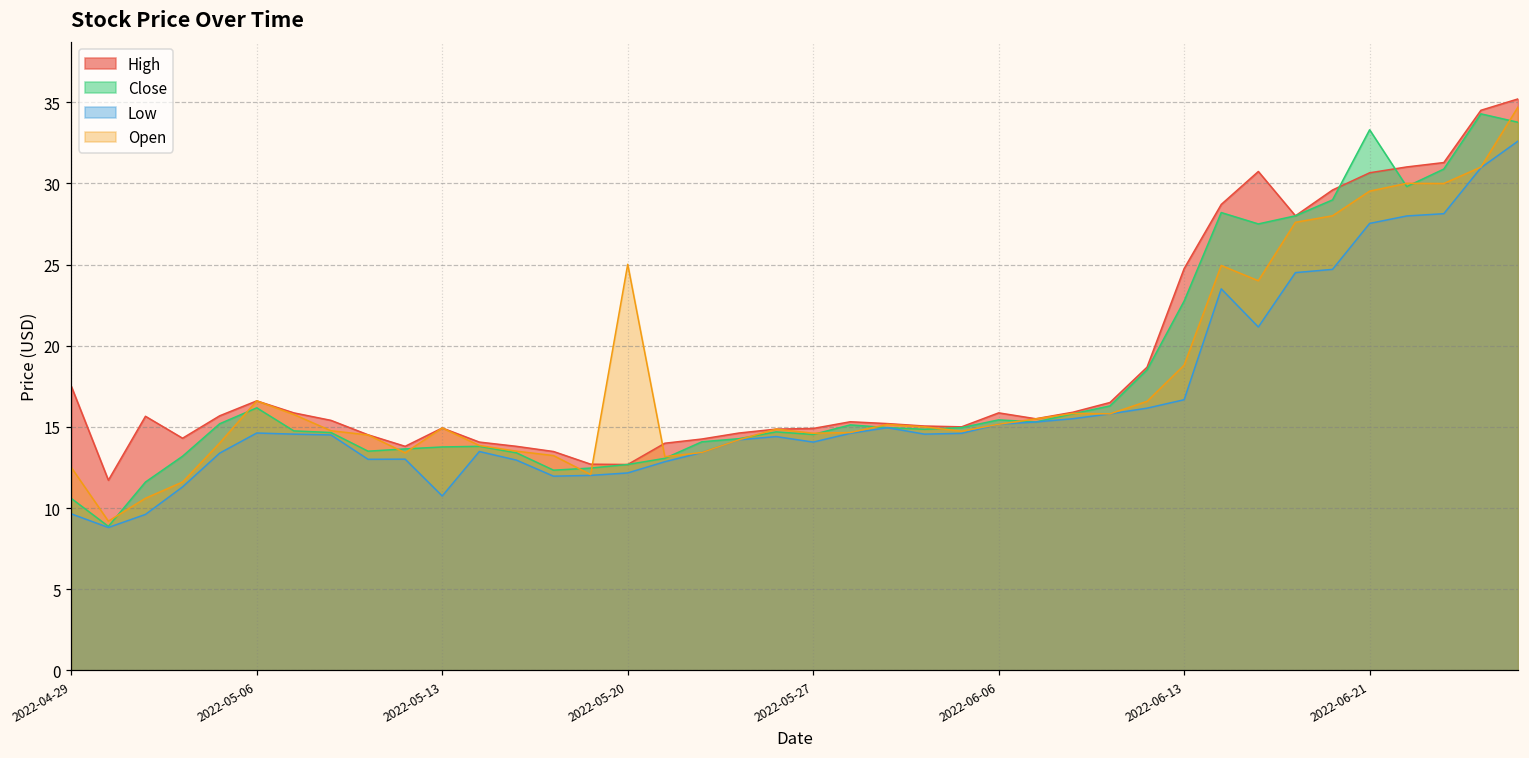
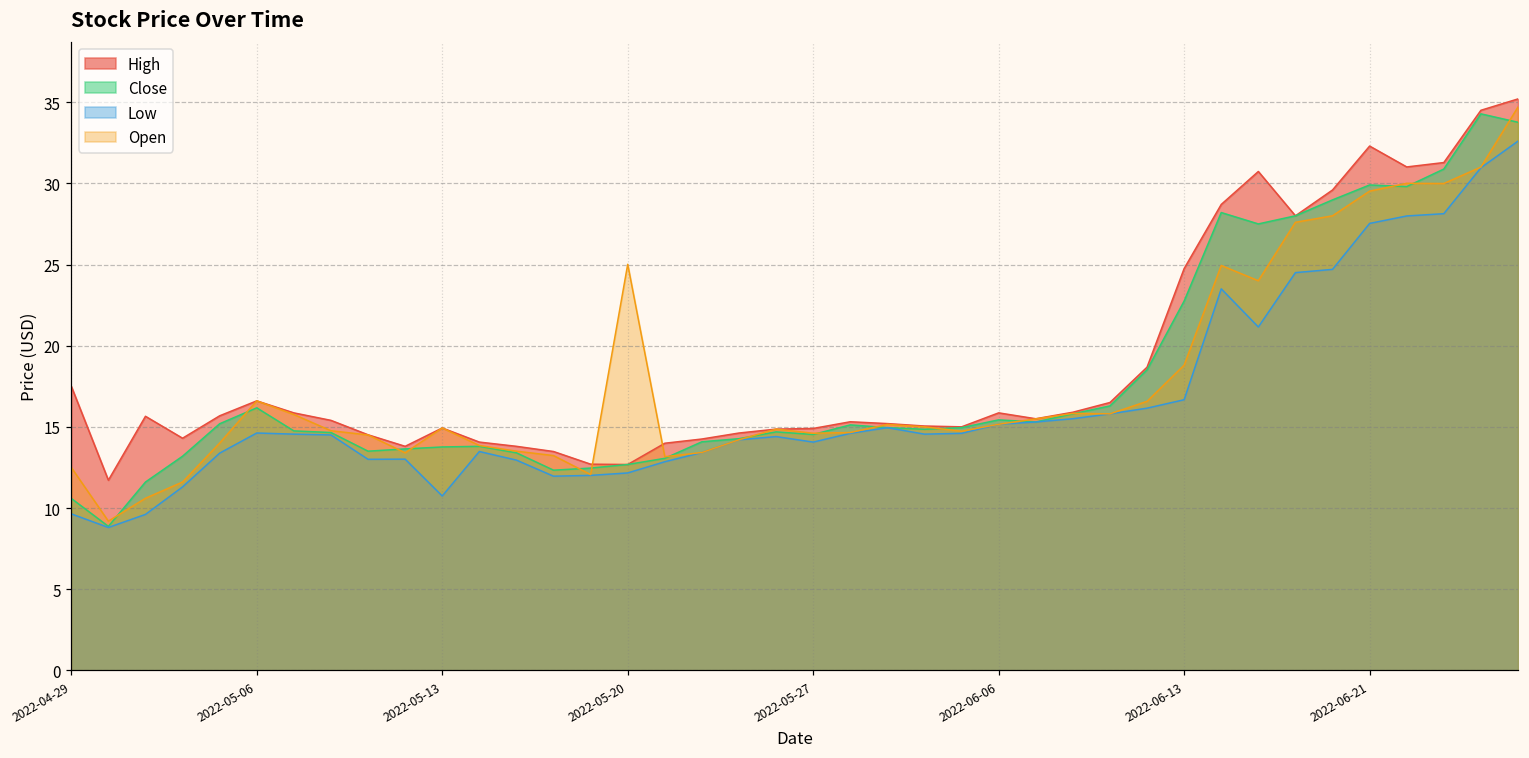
High, 2022-06-21: 30.6 -> 32.3
Close, 2022-06-21: 33.3 -> 29.9
